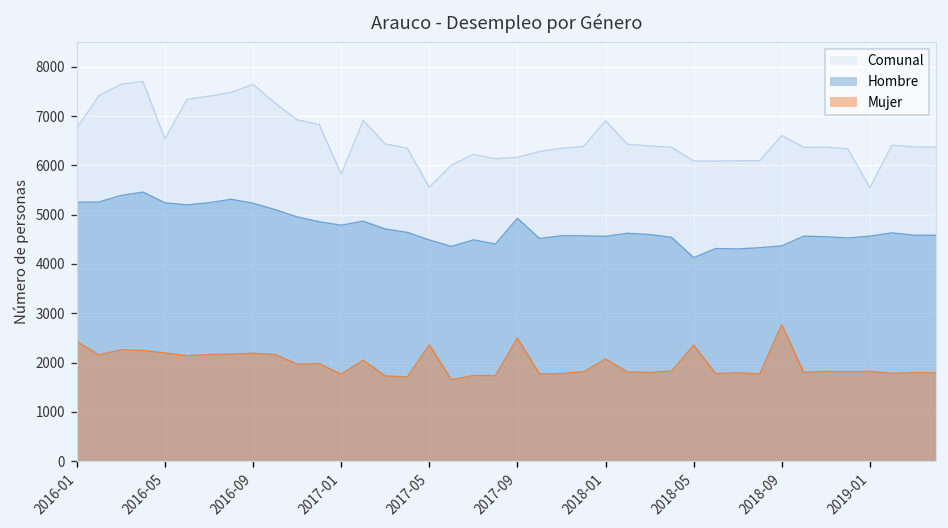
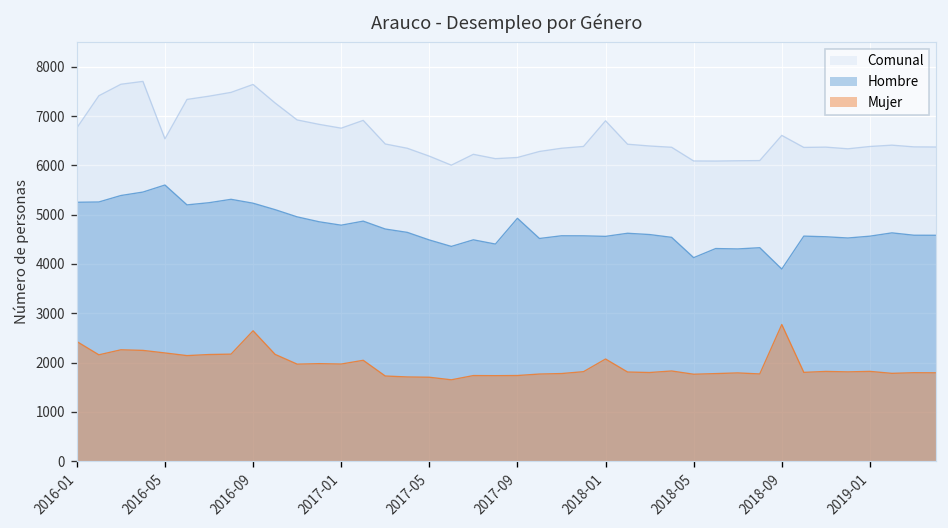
Hombre, 2016-05: 5200 -> 5600
Mujer, 2016-09: 2200 -> 2600
Comunal, 2017-01: 5800 -> 6800
Mujer, 2017-01: 1800 -> 2000
Comunal, 2017-05: 5600 -> 6200
Mujer, 2017-05: 2400 -> 1700
Mujer, 2017-09: 2500 -> 1700
Mujer, 2018-05: 2400 -> 1800
Hombre, 2018-09: 4400 -> 3900
Comunal, 2019-01: 5500 -> 6400
